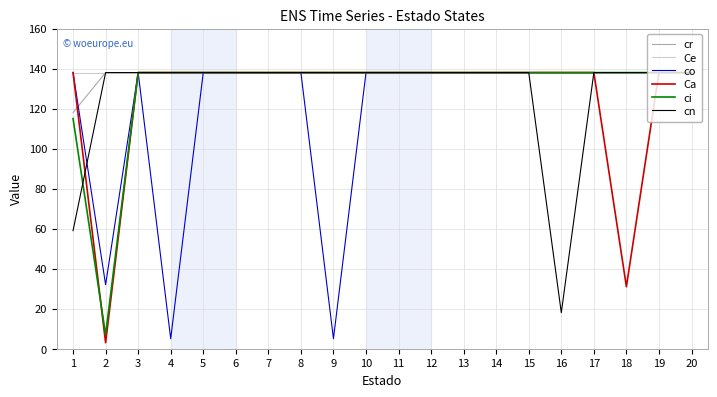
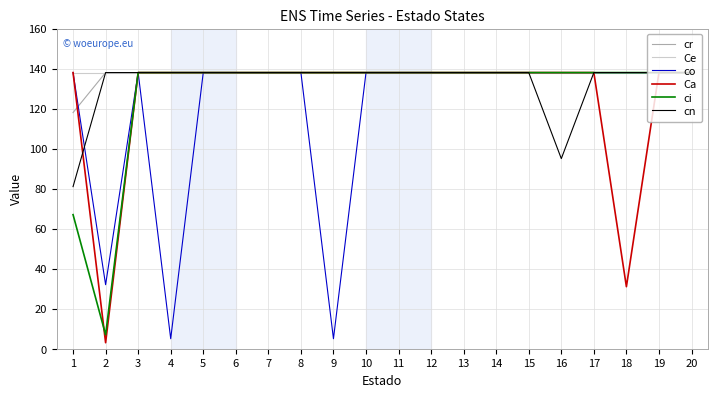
ci, 1: 115 -> 67
cn, 1: 59 -> 81
cn, 16: 18 -> 95
